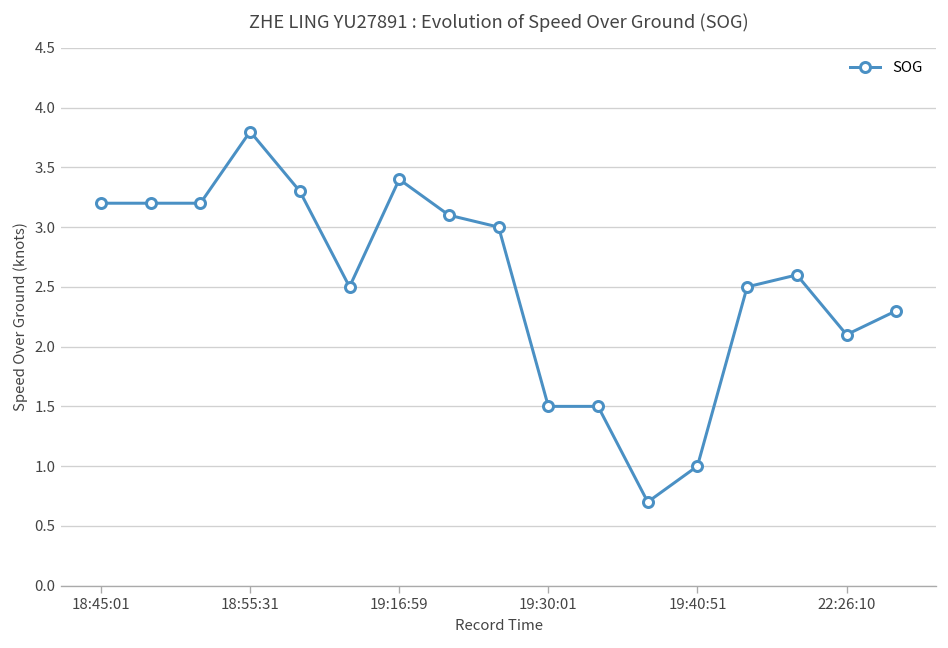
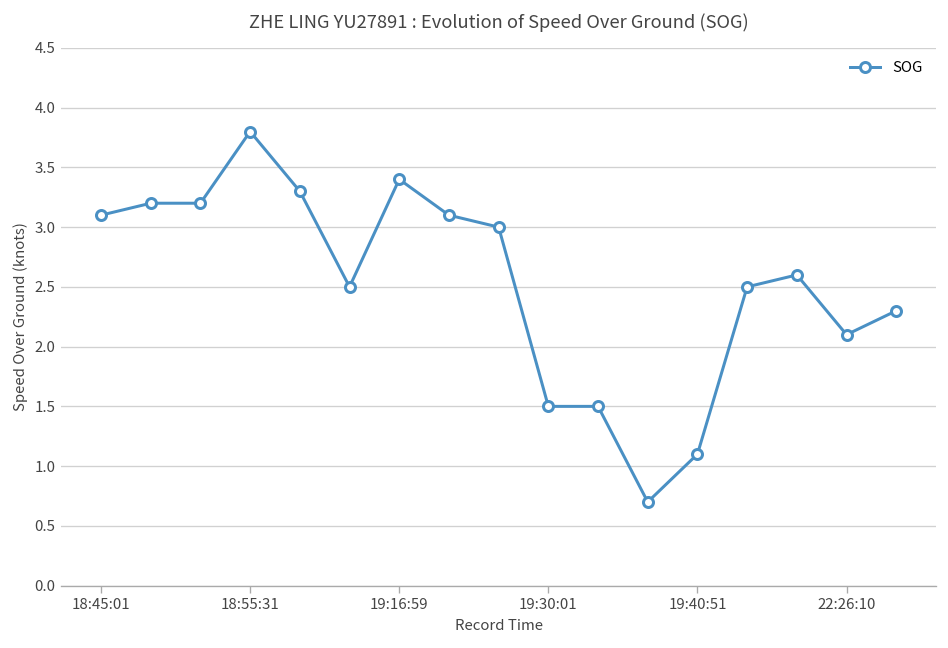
18:45:01: 3.2 -> 3.1
19:40:51: 1.0 -> 1.1
